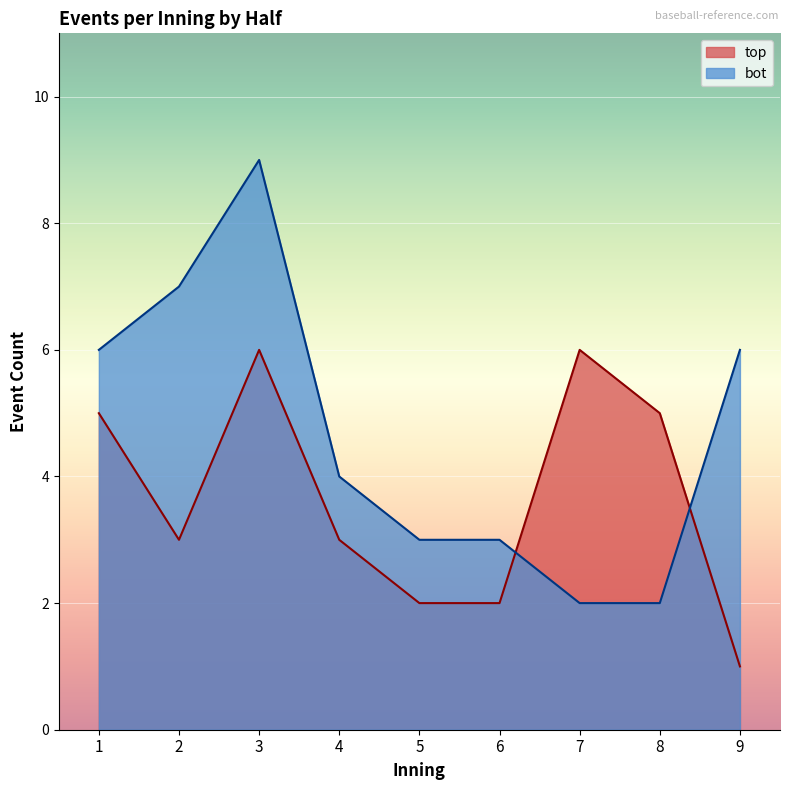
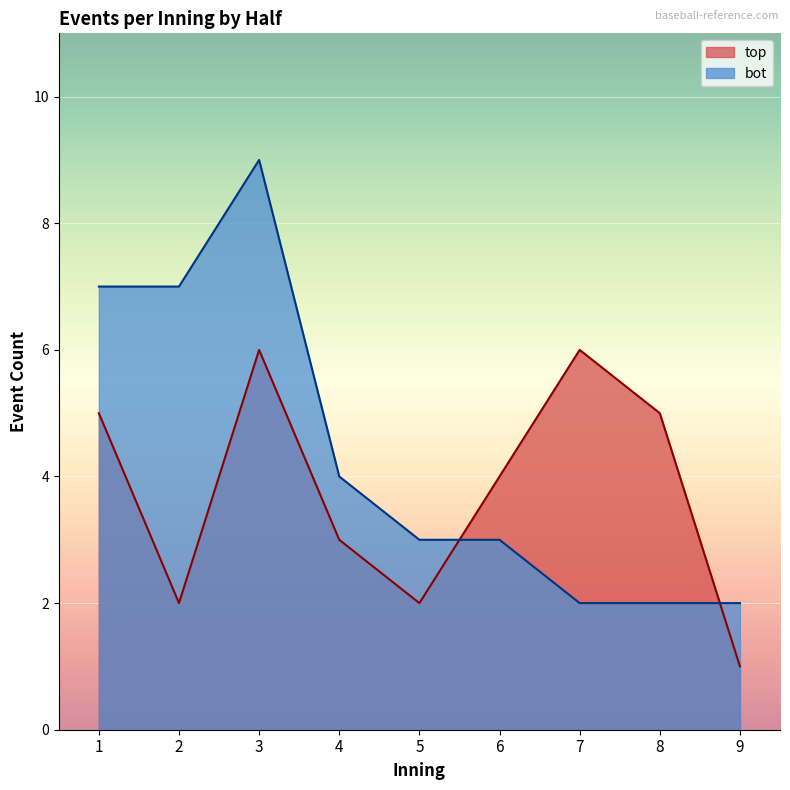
bot, 1: 6 -> 7
top, 2: 3 -> 2
top, 6: 2 -> 4
bot, 9: 6 -> 2
